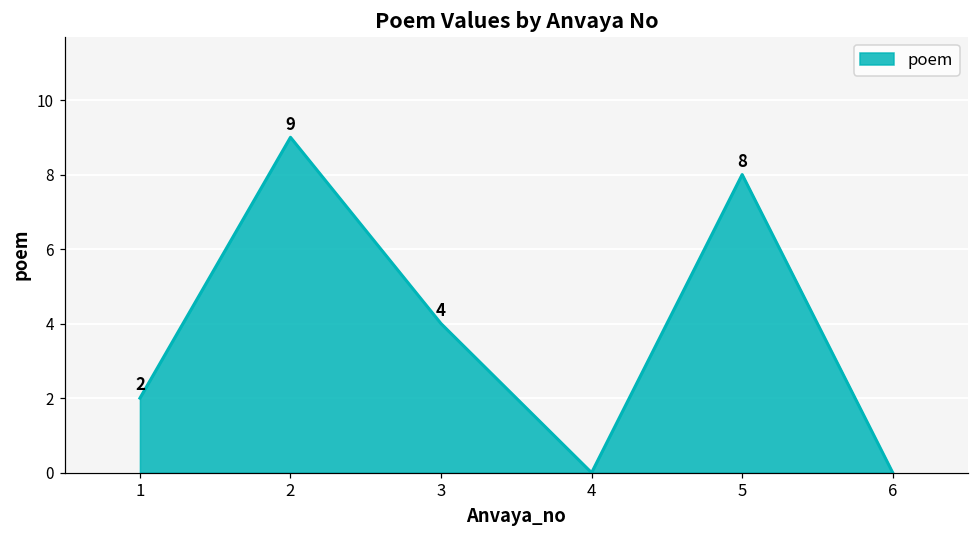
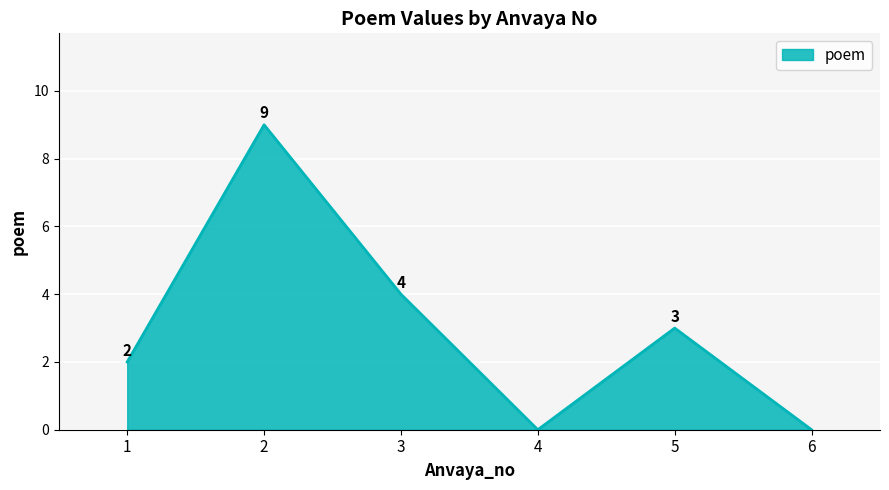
5: 8 -> 3
